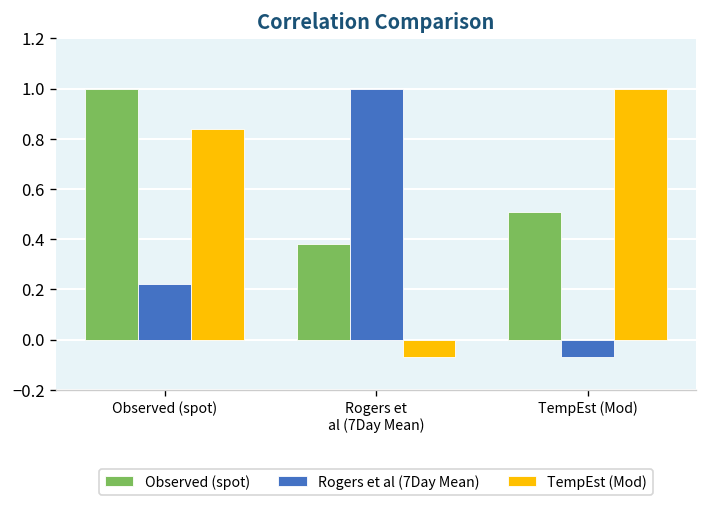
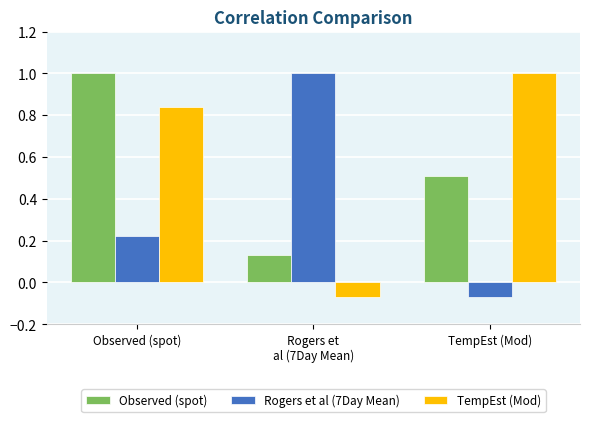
Observed (spot), Rogers et al (7Day Mean): 0.38 -> 0.13
